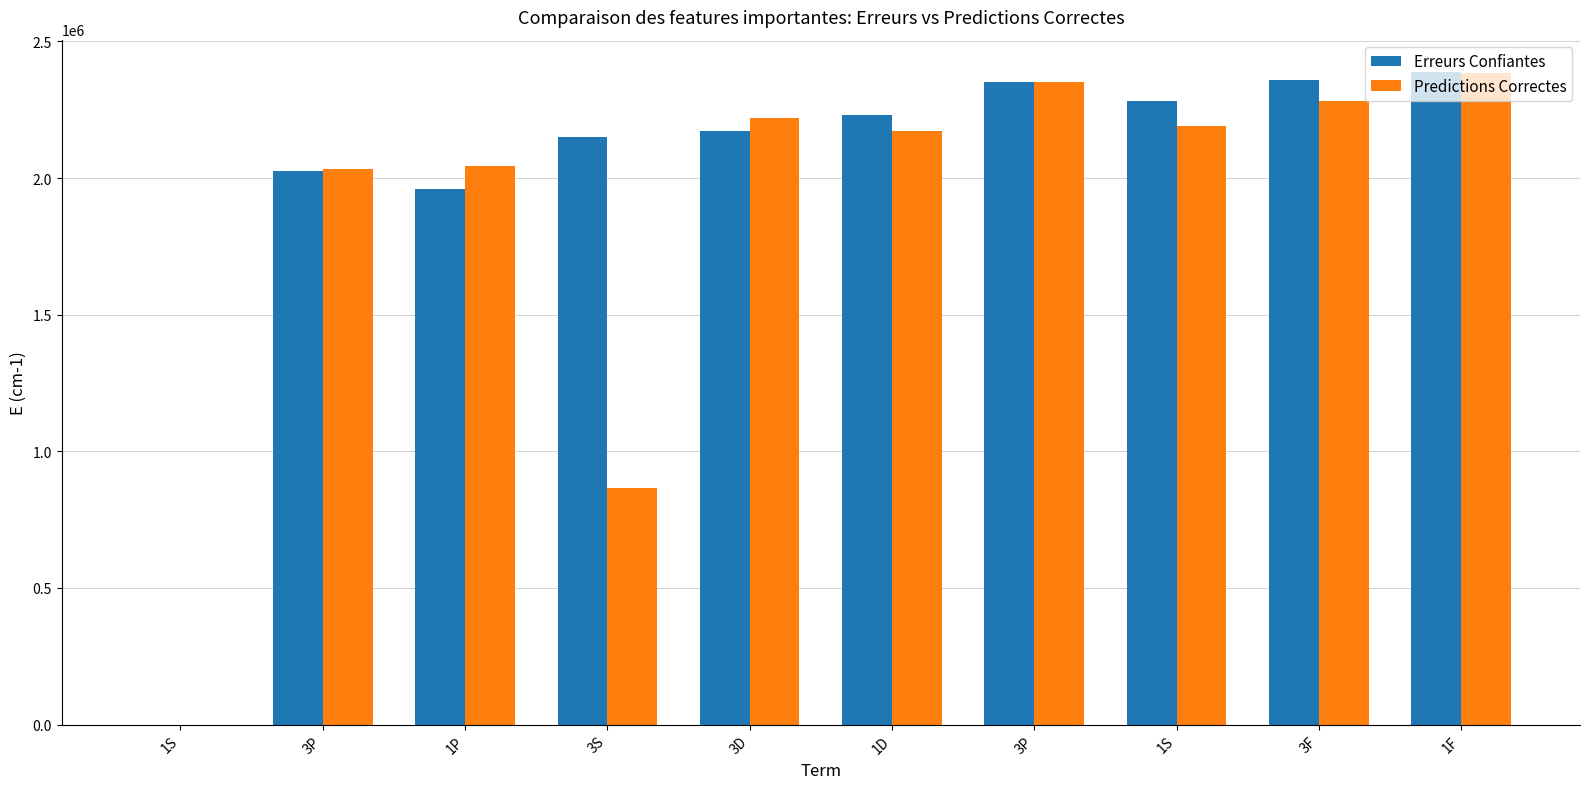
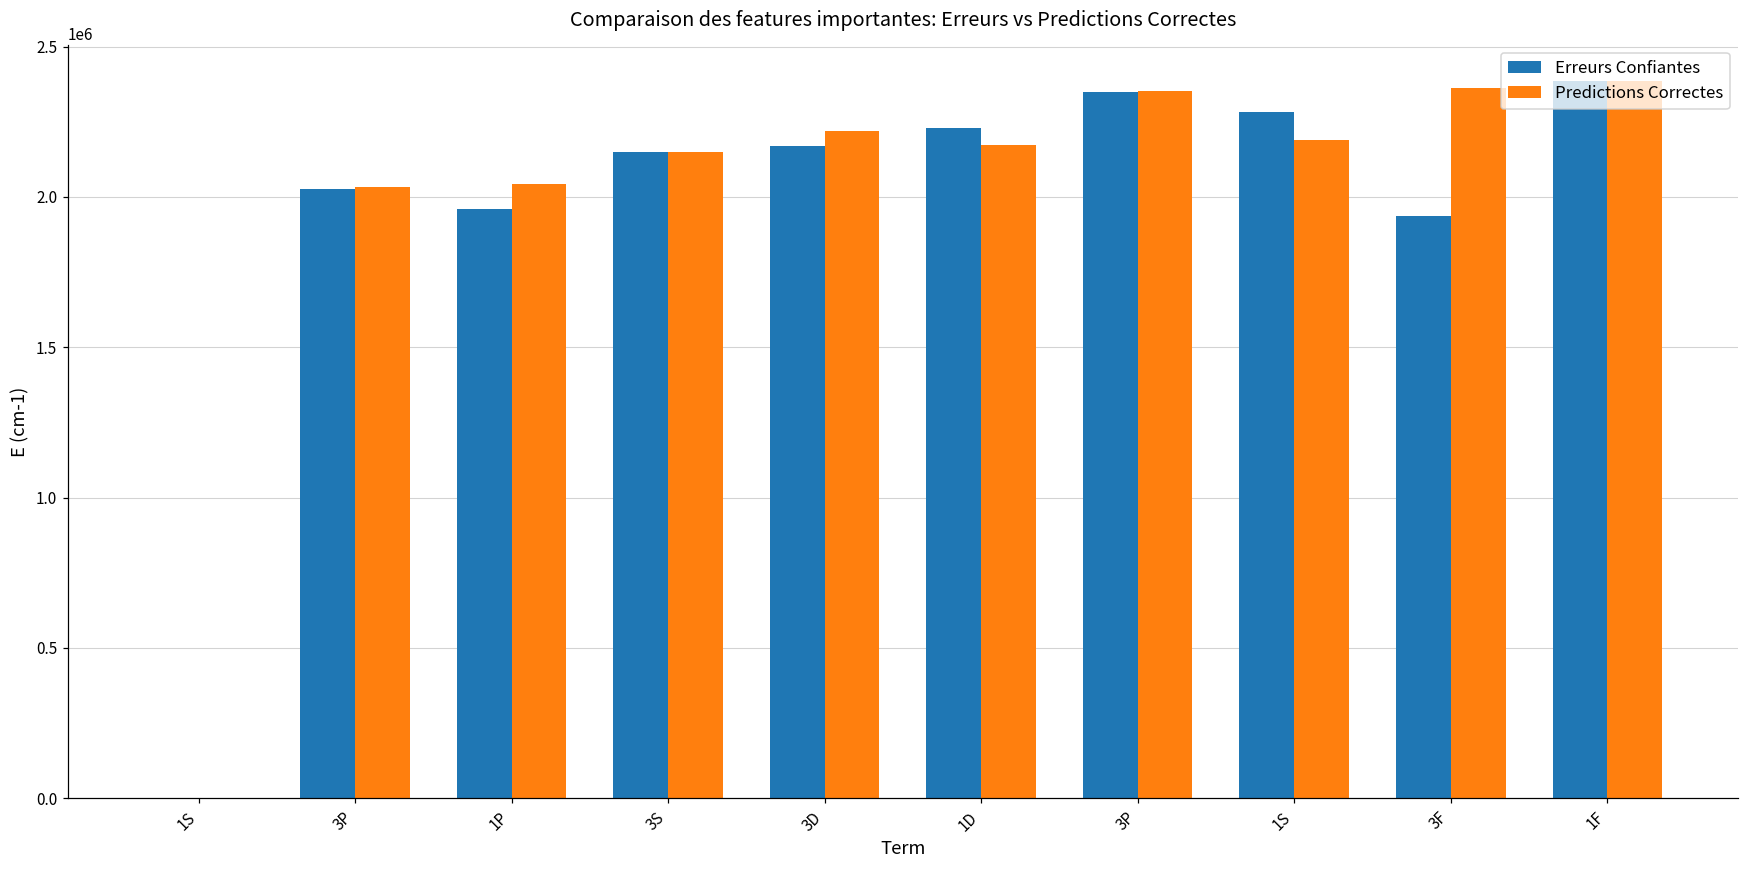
Predictions Correctes, 3S: 870000 -> 2150000
Erreurs Confiantes, 3F: 2360000 -> 1940000
Predictions Correctes, 3F: 2280000 -> 2360000
